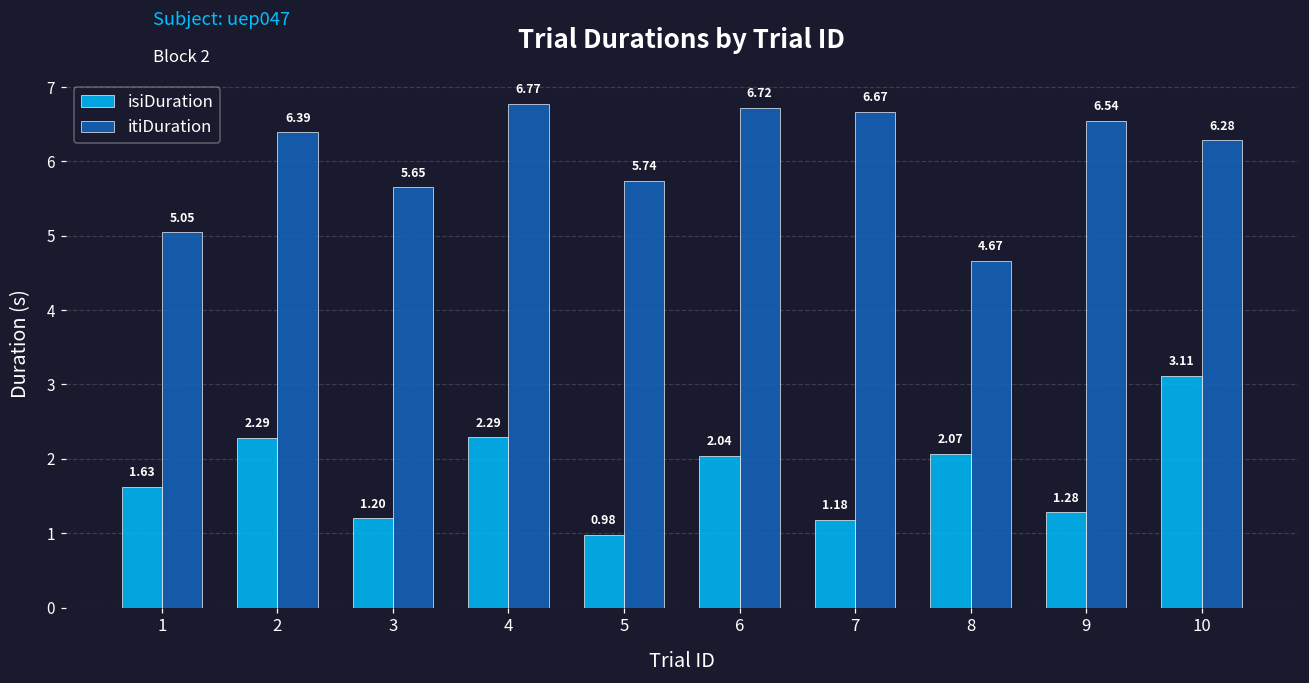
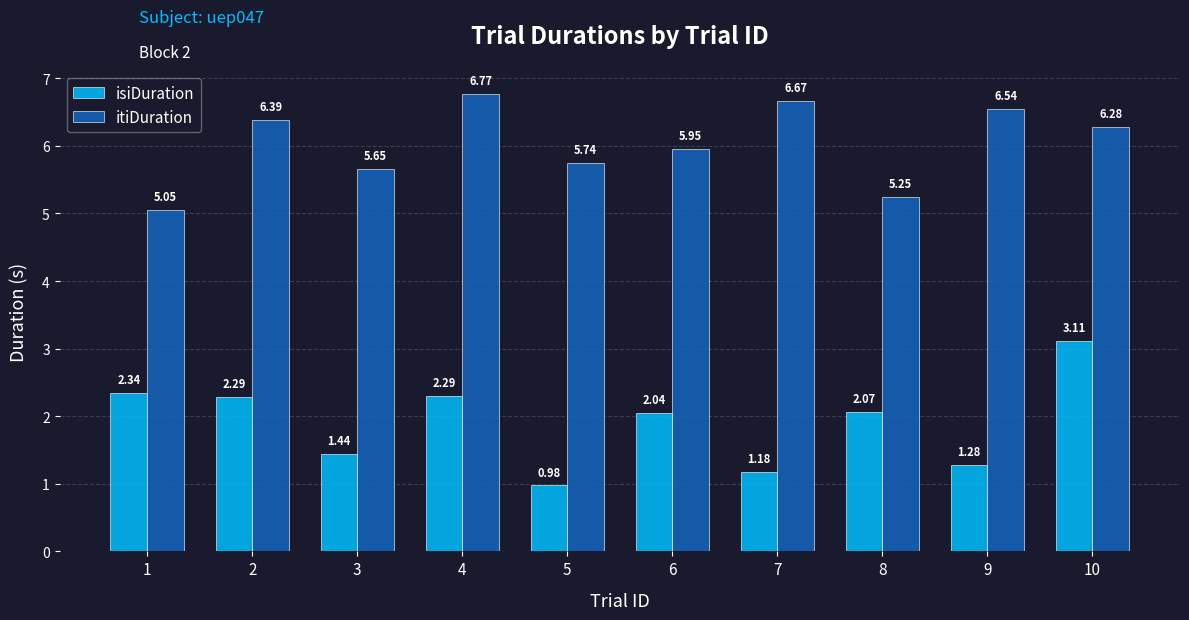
isiDuration, 1: 1.63 -> 2.34
isiDuration, 3: 1.20 -> 1.44
itiDuration, 6: 6.72 -> 5.95
itiDuration, 8: 4.67 -> 5.25
